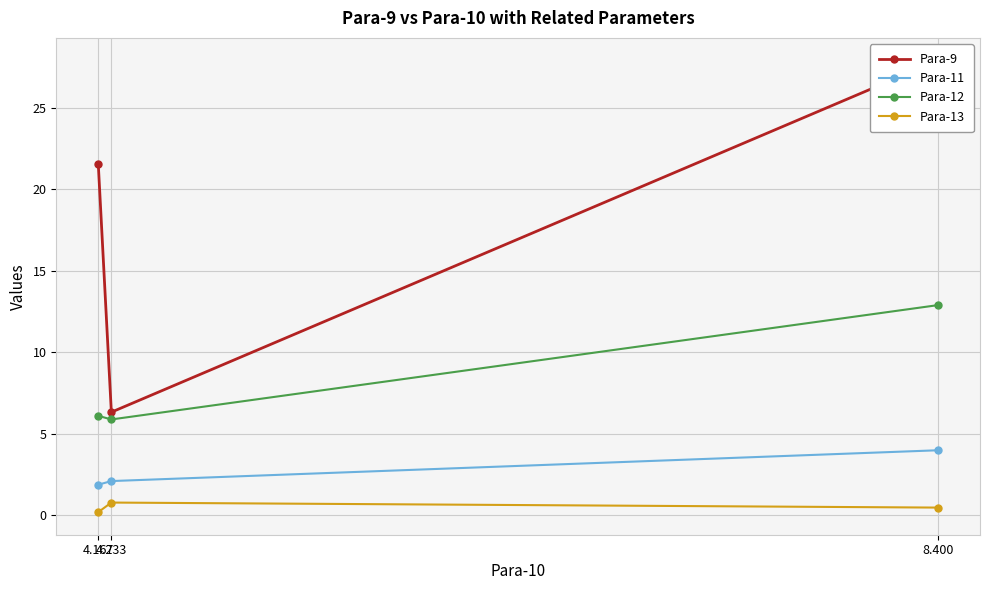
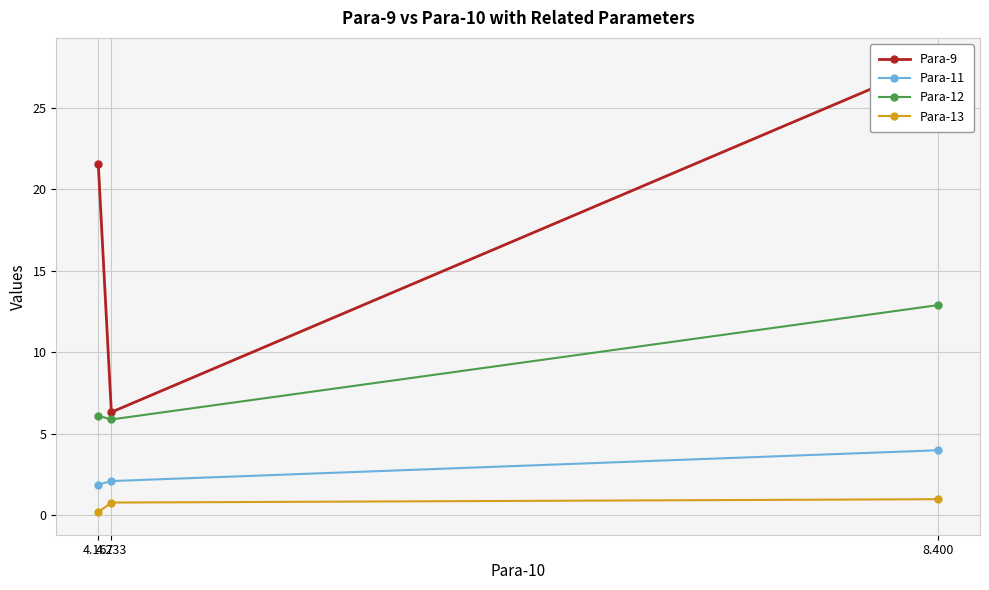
Para-13, 8.400: 0.5 -> 1.0
